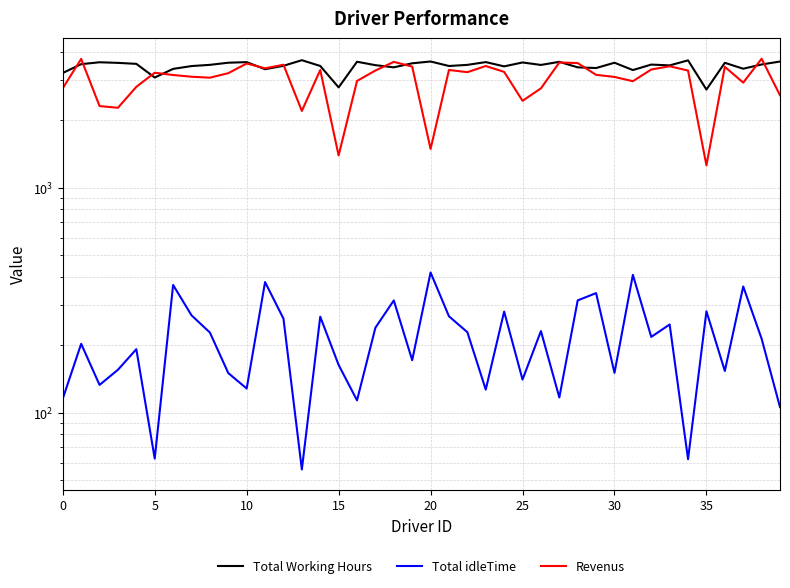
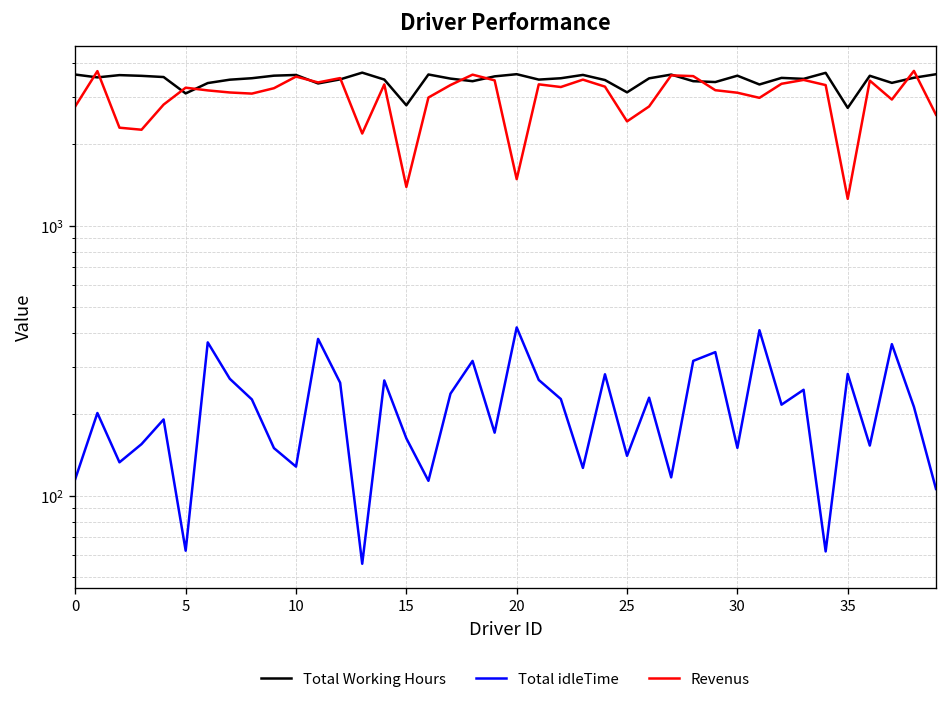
Total Working Hours, 0: 3200 -> 3600
Total Working Hours, 25: 3600 -> 3100
